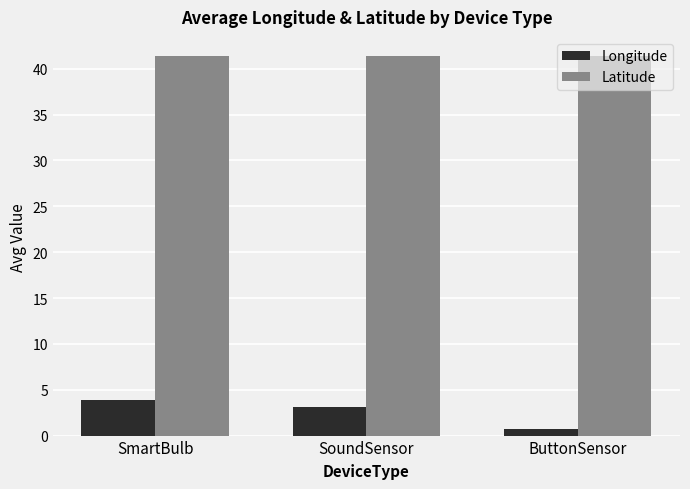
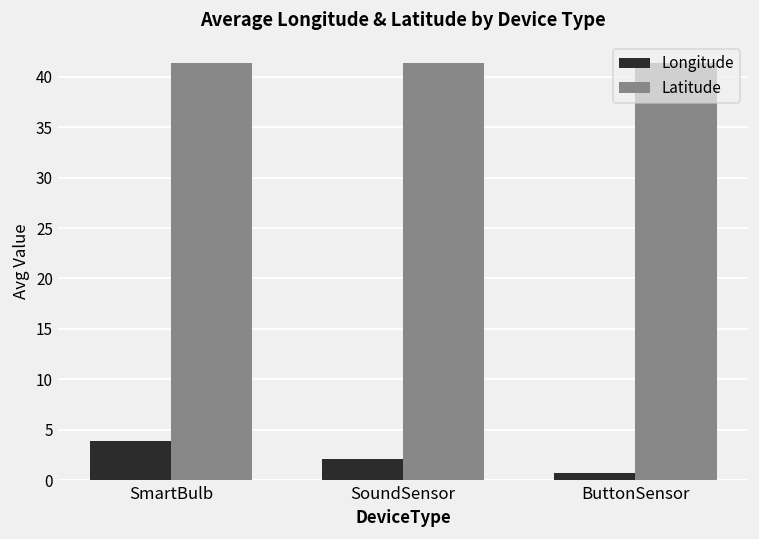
Longitude, SoundSensor: 3 -> 2
